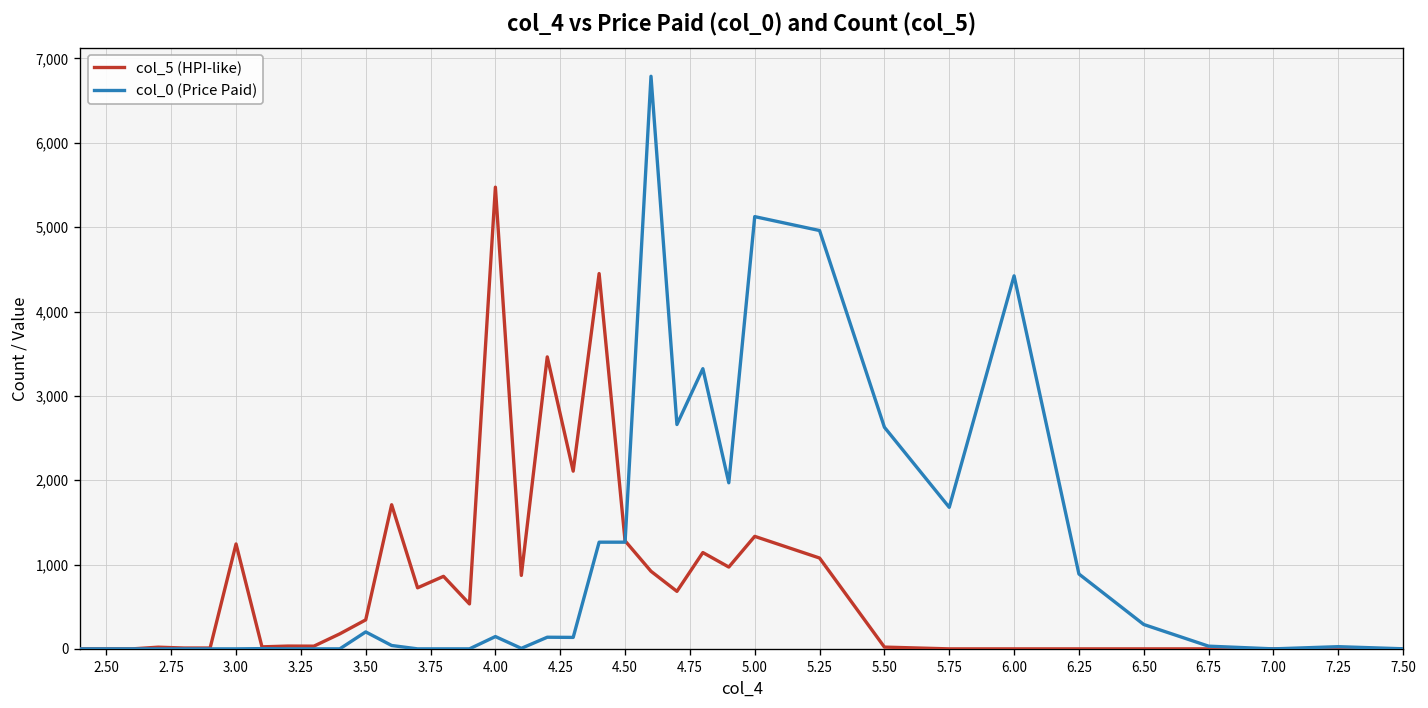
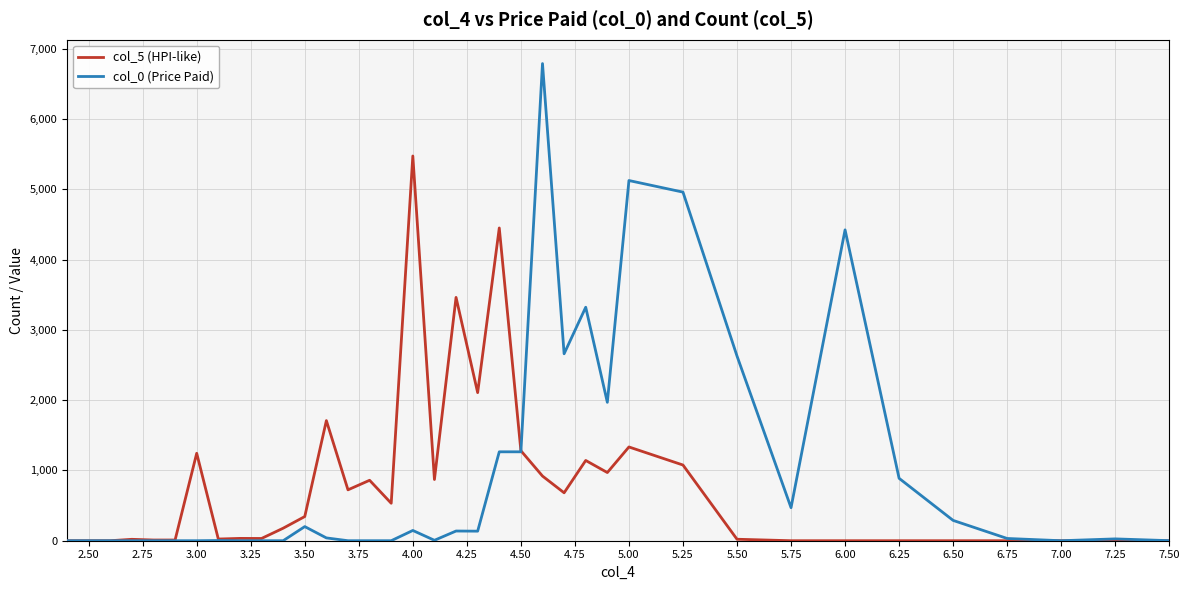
col_0 (Price Paid), 5.75: 1,700 -> 500
